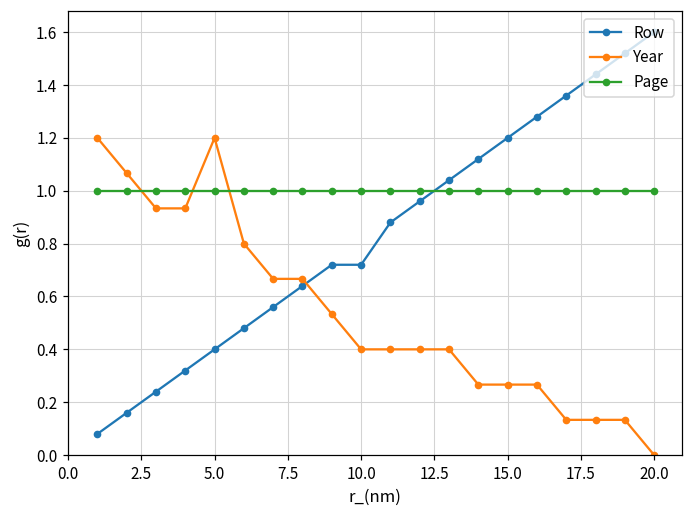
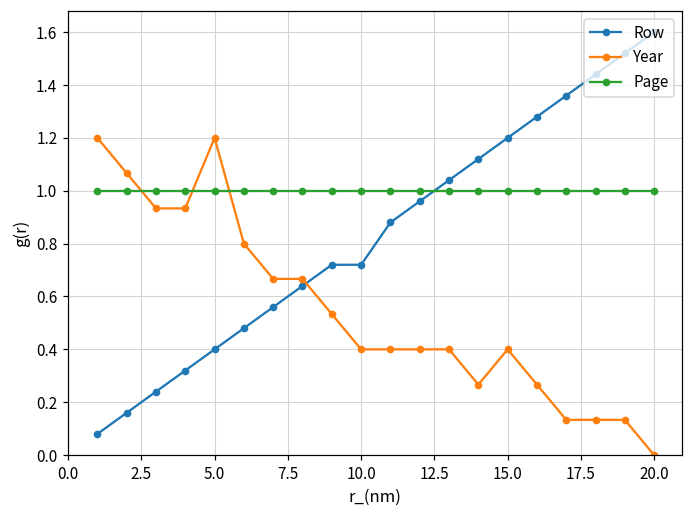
Year, 15.0: 0.27 -> 0.40
